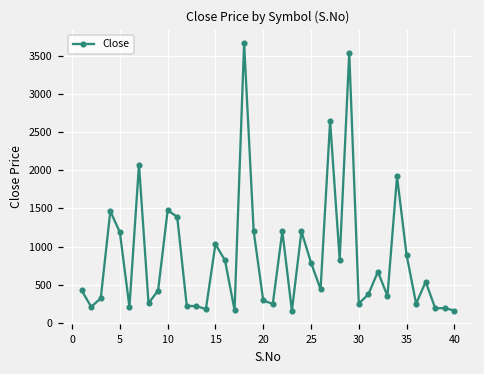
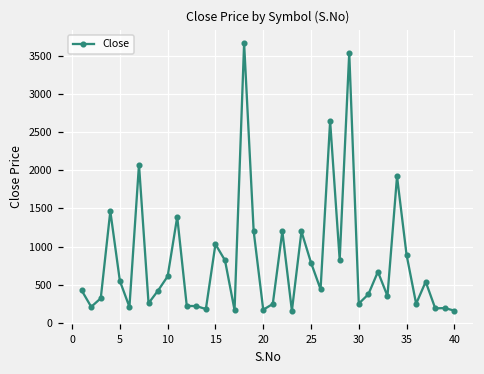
5: 1200 -> 600
10: 1500 -> 600
20: 300 -> 200
